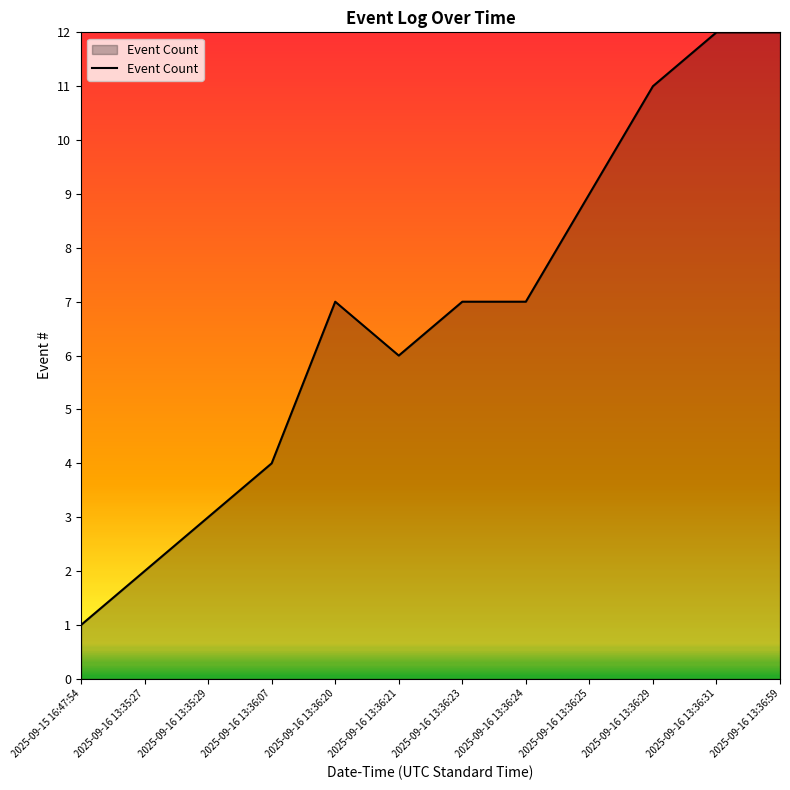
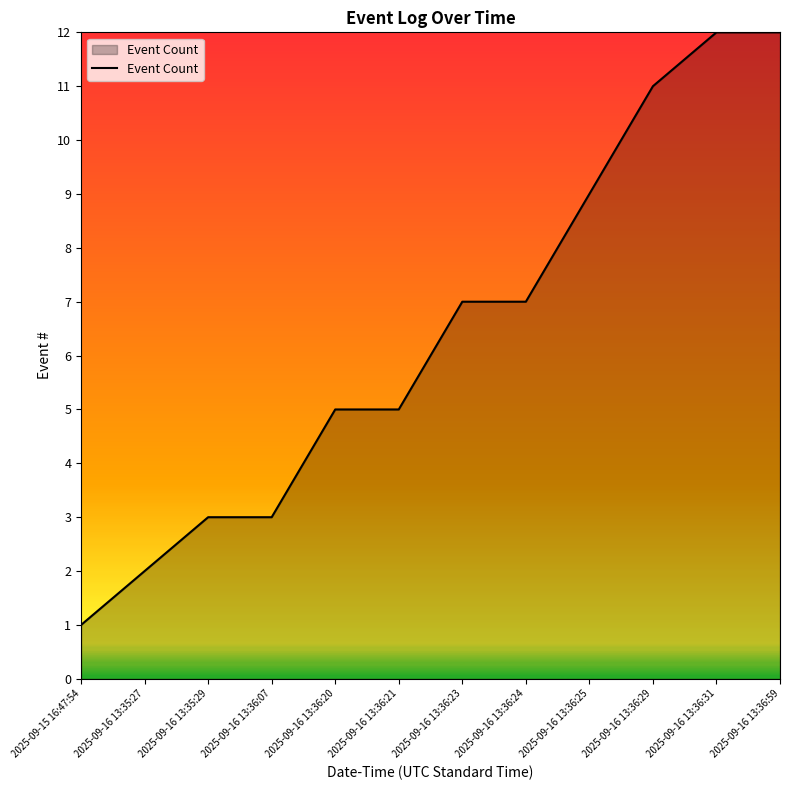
2025-09-16 13:36:07: 4 -> 3
2025-09-16 13:36:20: 7 -> 5
2025-09-16 13:36:21: 6 -> 5
